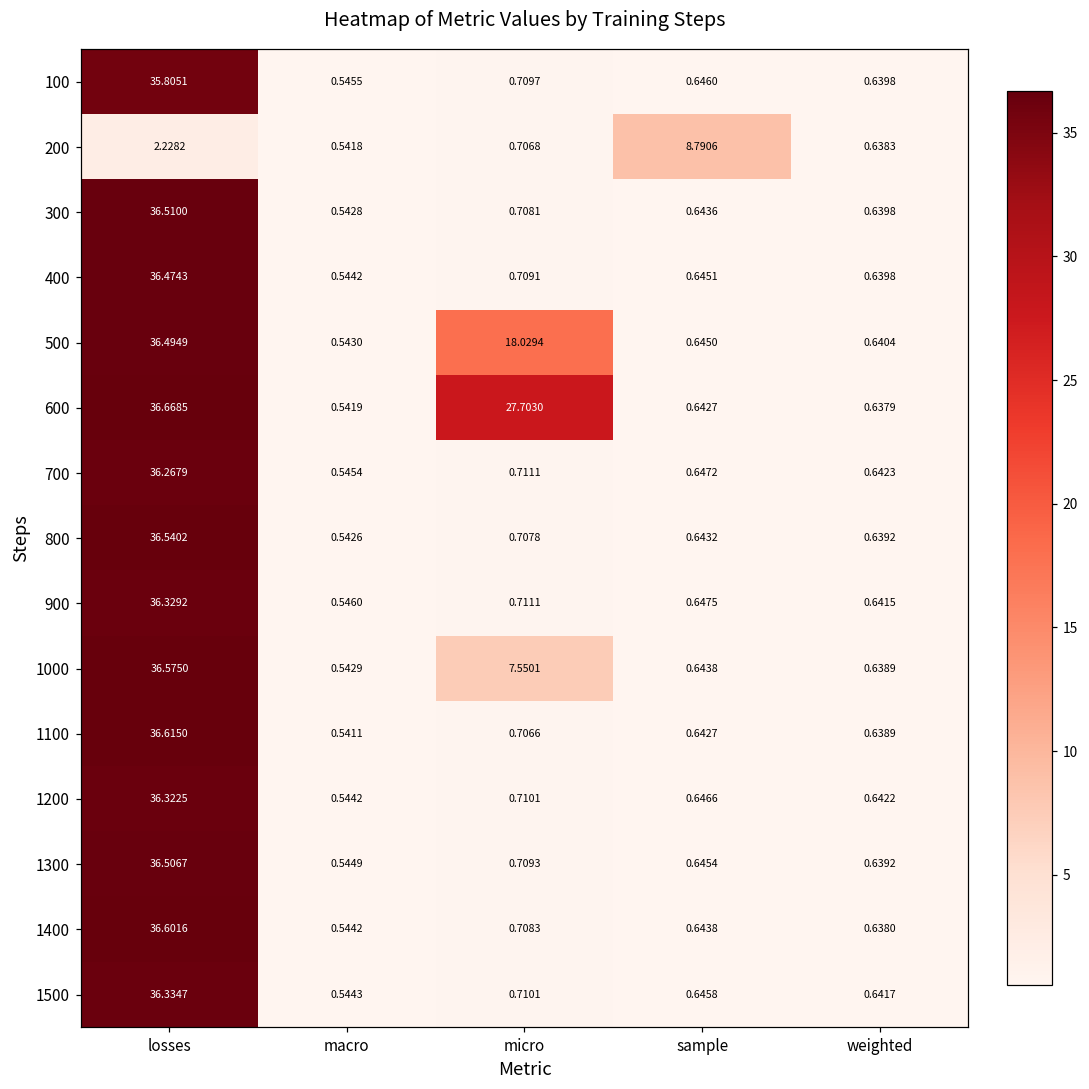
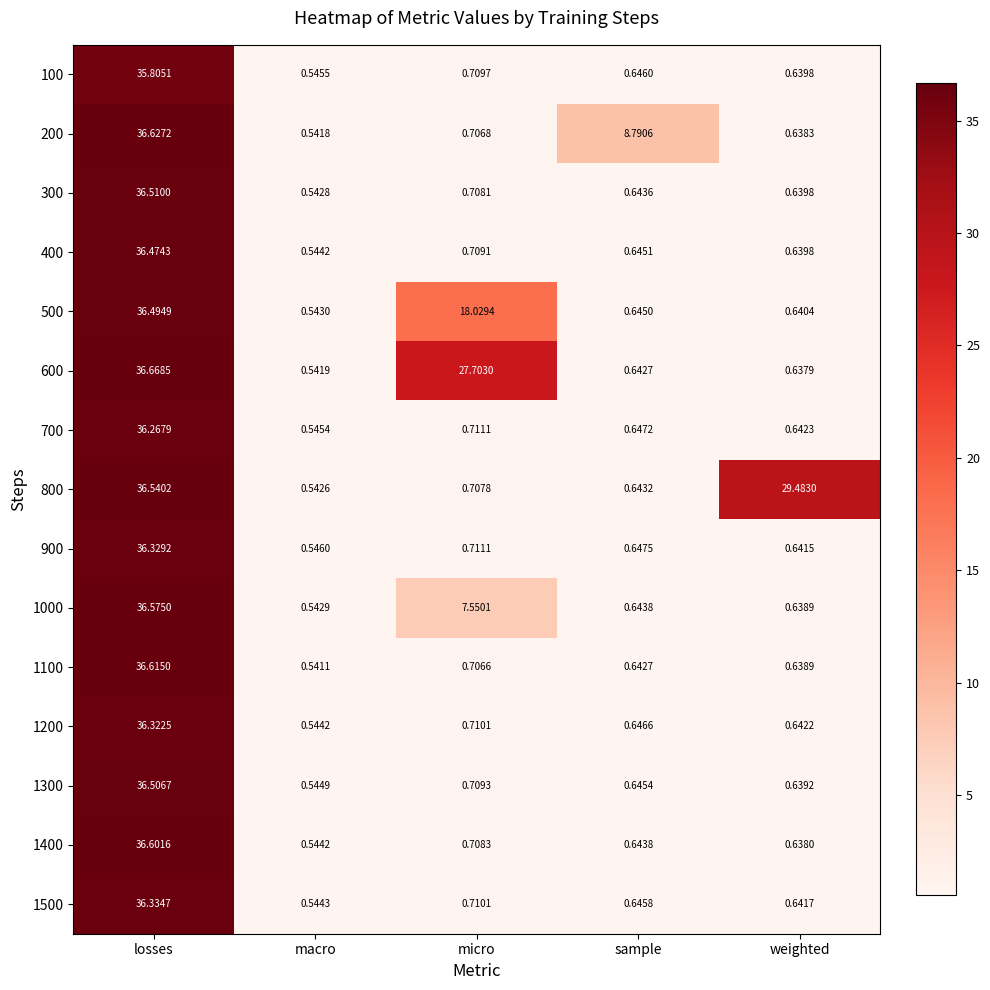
200, losses: 2.2282 -> 36.6272
800, weighted: 0.6392 -> 29.4830
